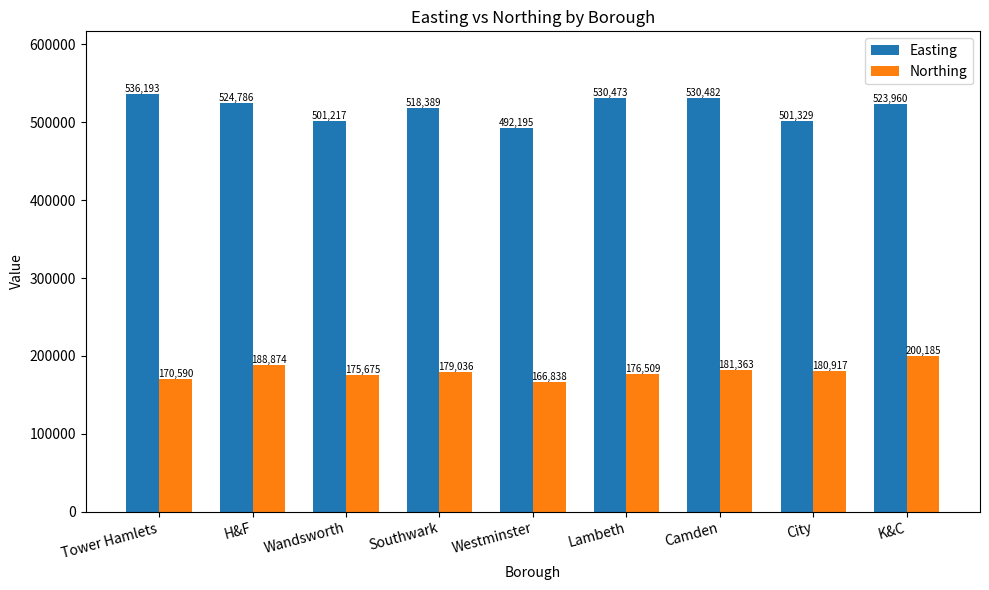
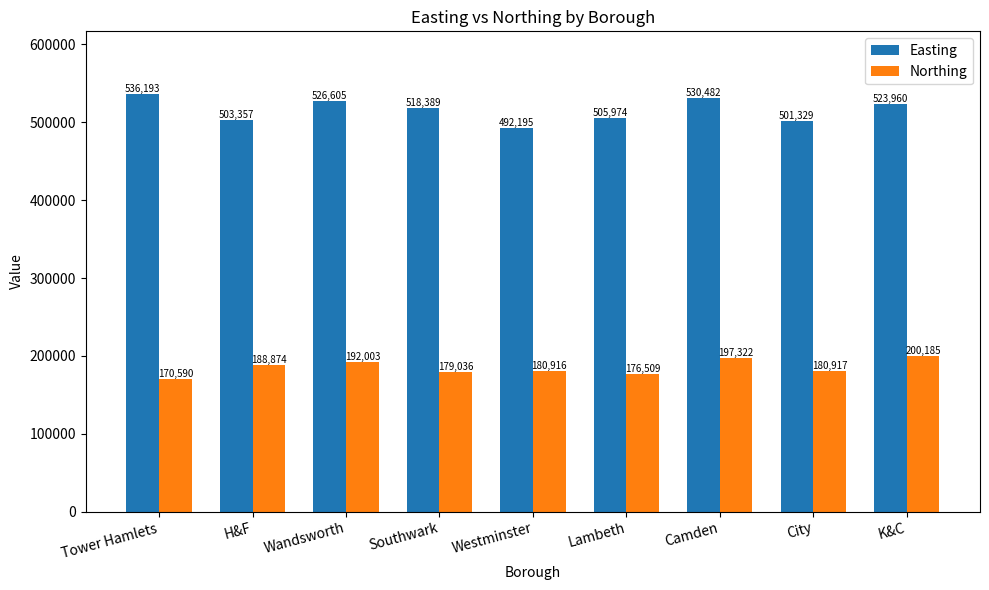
Easting, H&F: 524,786 -> 503,357
Easting, Wandsworth: 501,217 -> 526,605
Northing, Wandsworth: 175,675 -> 192,003
Northing, Westminster: 166,838 -> 180,916
Easting, Lambeth: 530,473 -> 505,974
Northing, Camden: 181,363 -> 197,322
